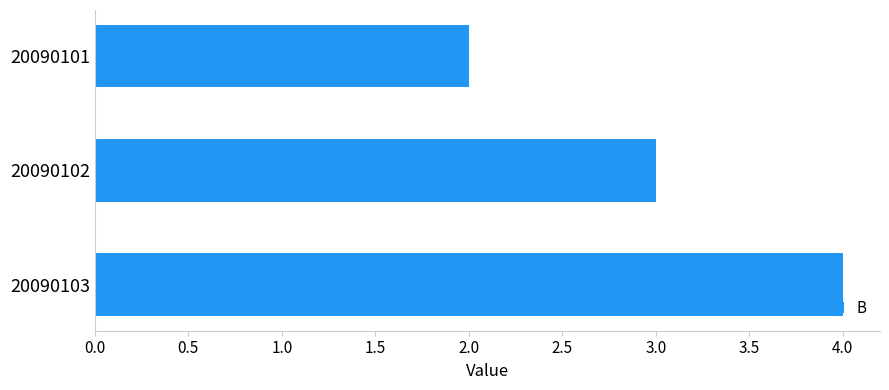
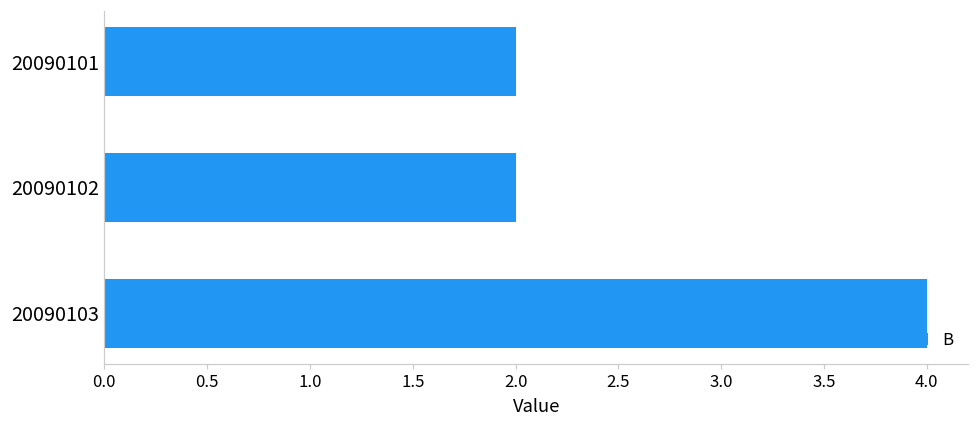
20090102: 3 -> 2
